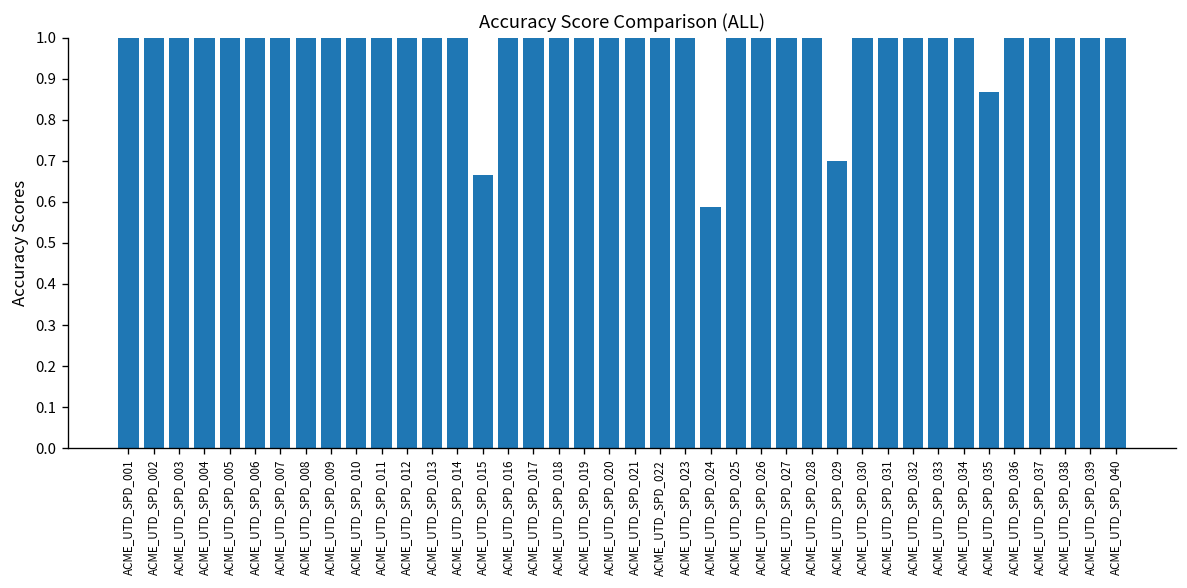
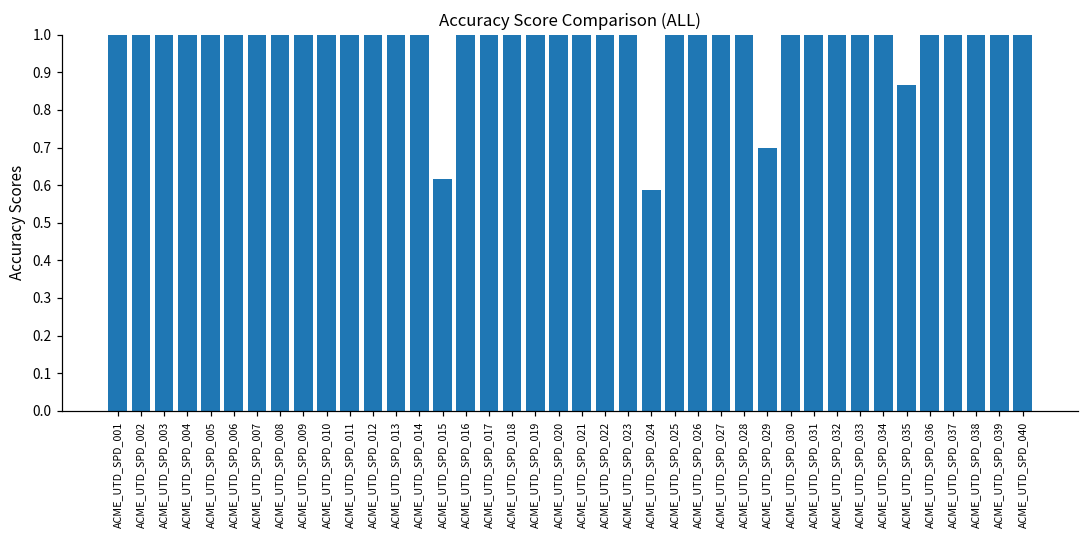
ACME_UTD_SPD_015: 0.67 -> 0.62
